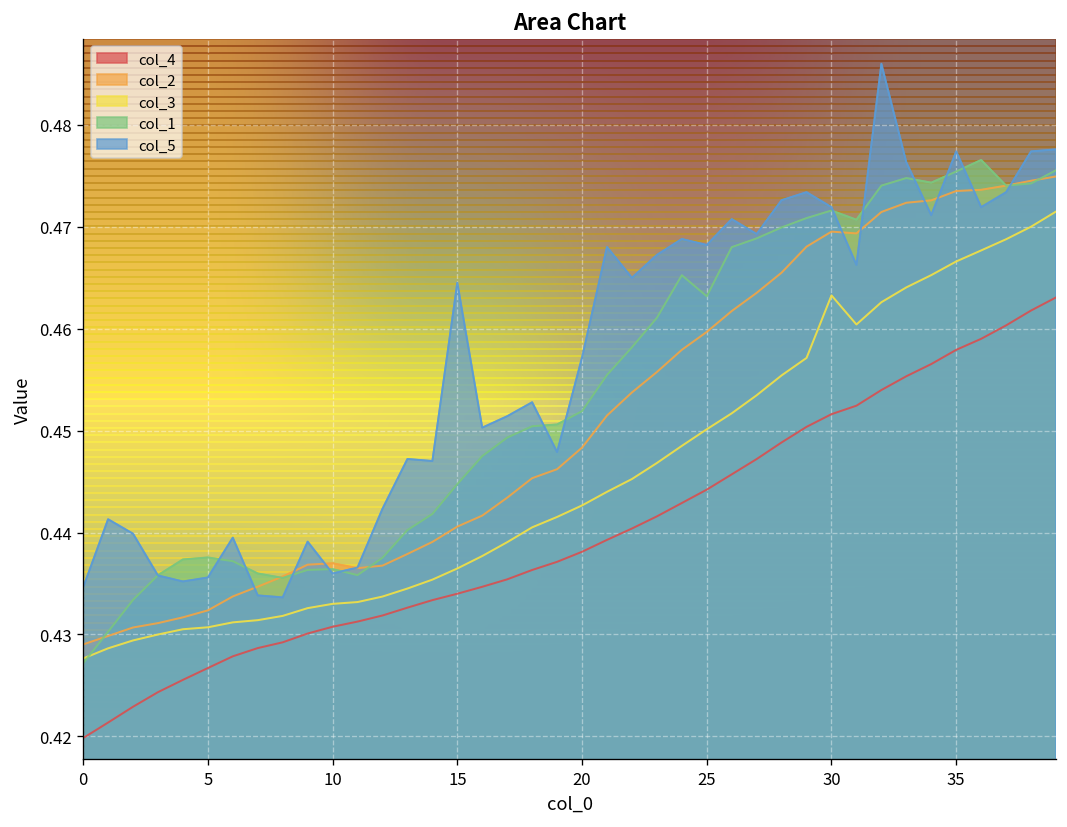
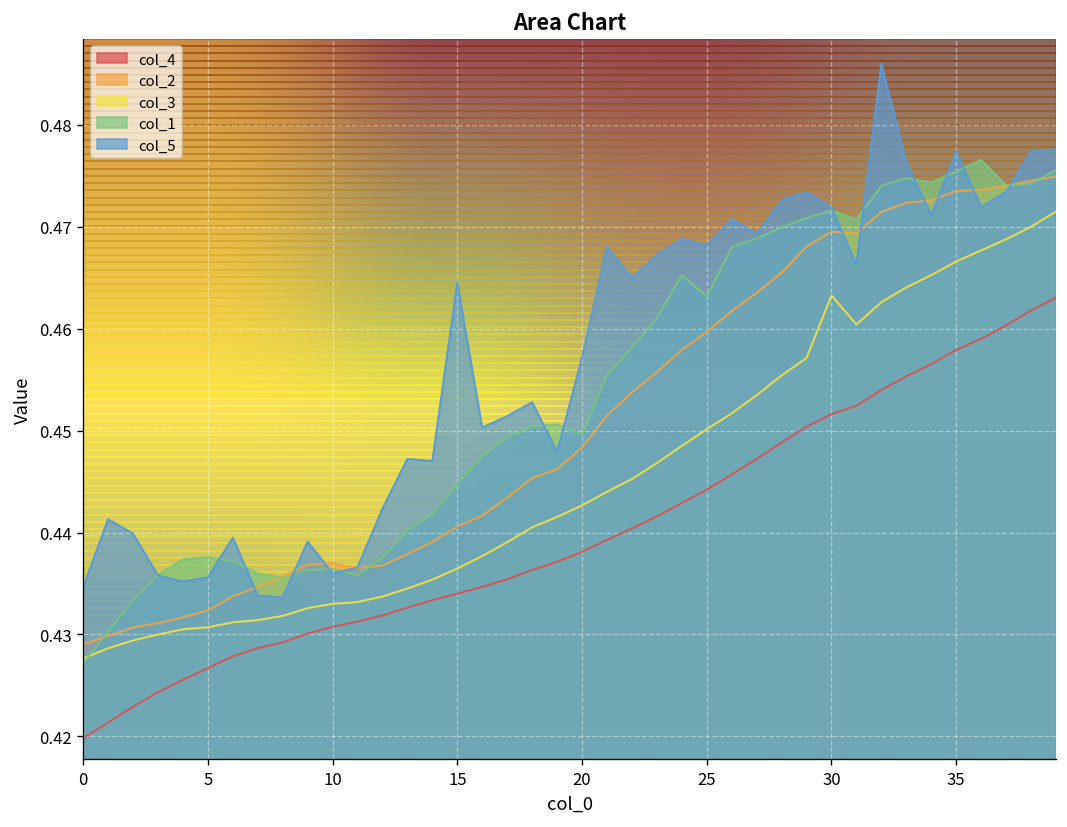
col_1, 20: 0.452 -> 0.450
